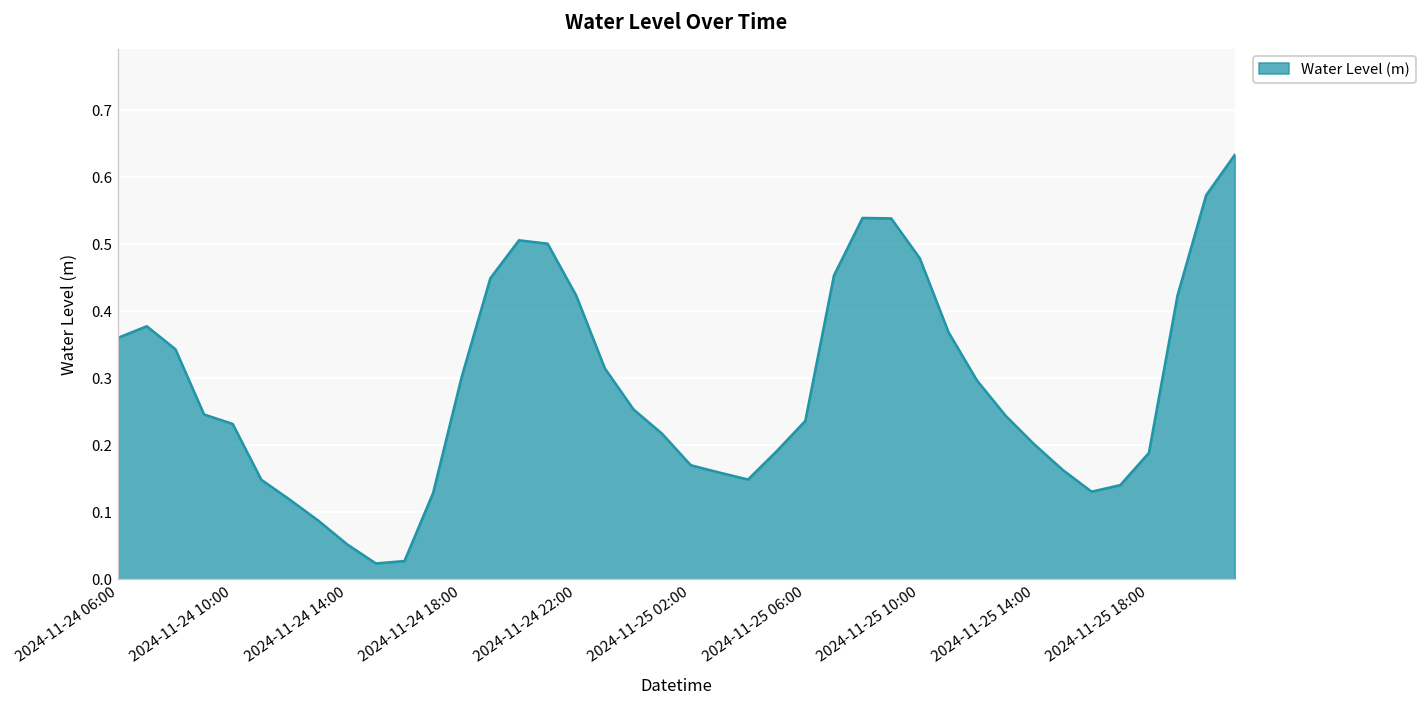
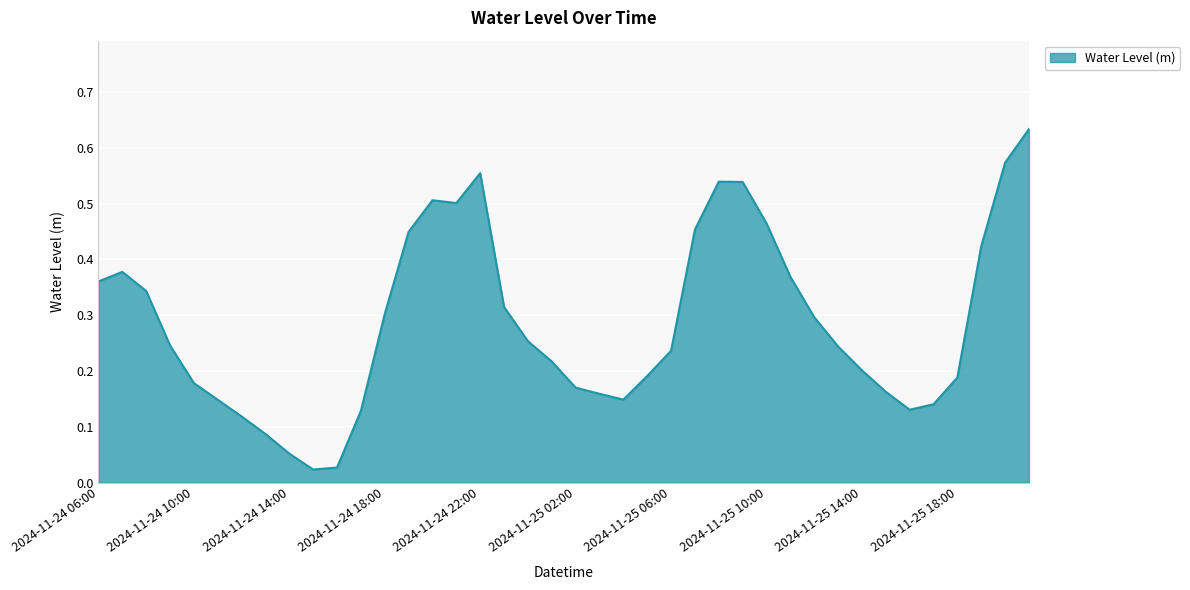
2024-11-24 10:00: 0.23 -> 0.18
2024-11-24 22:00: 0.42 -> 0.55
2024-11-25 10:00: 0.48 -> 0.46
